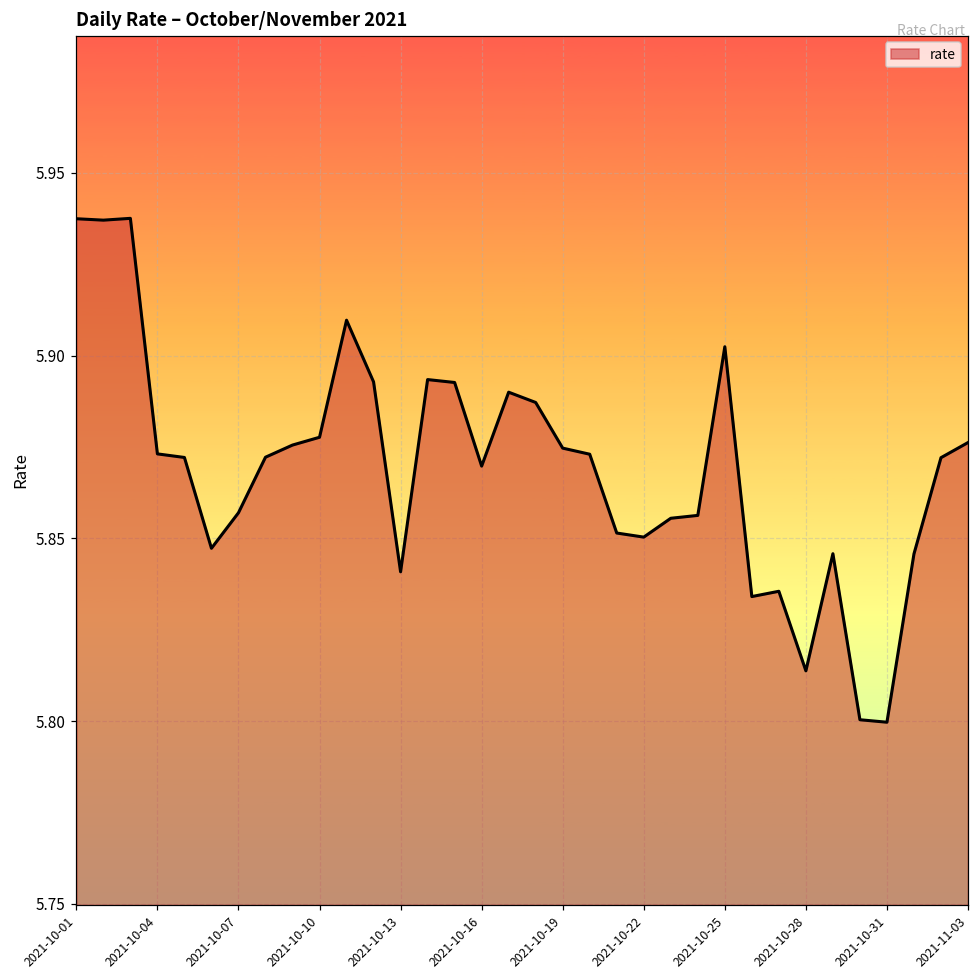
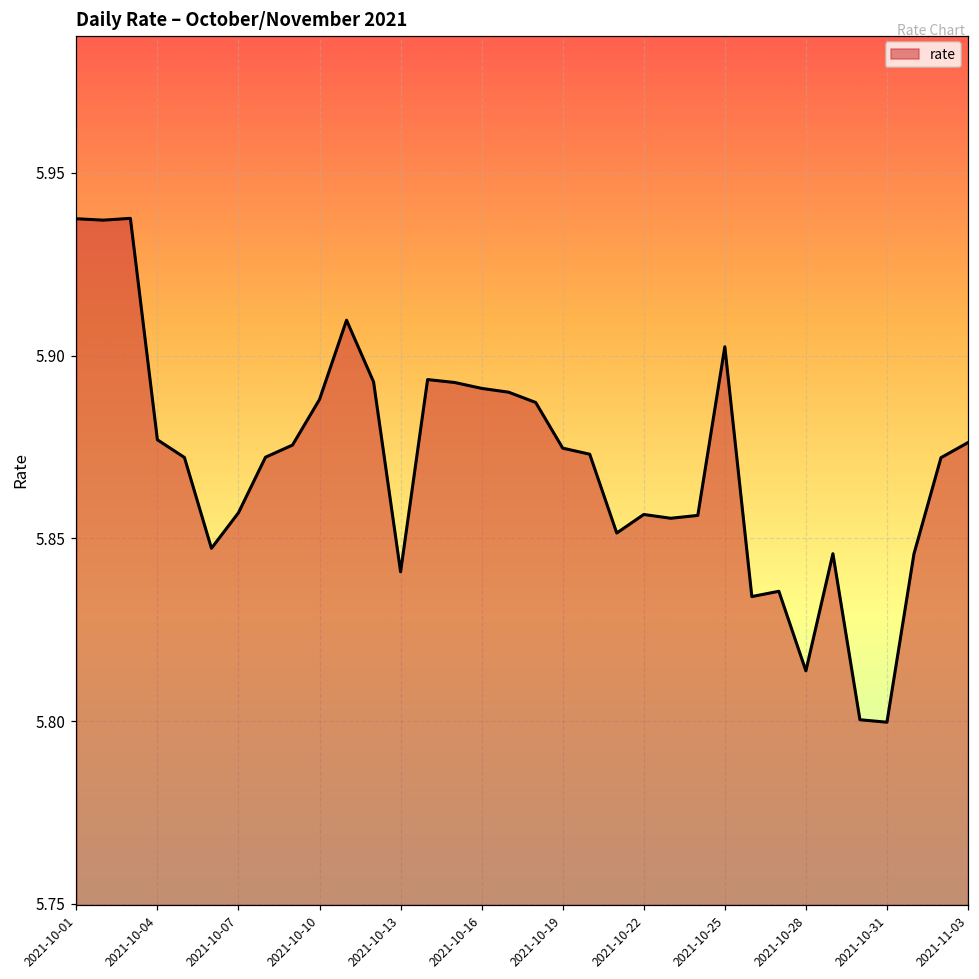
2021-10-04: 5.873 -> 5.877
2021-10-10: 5.878 -> 5.888
2021-10-16: 5.870 -> 5.891
2021-10-22: 5.850 -> 5.857
